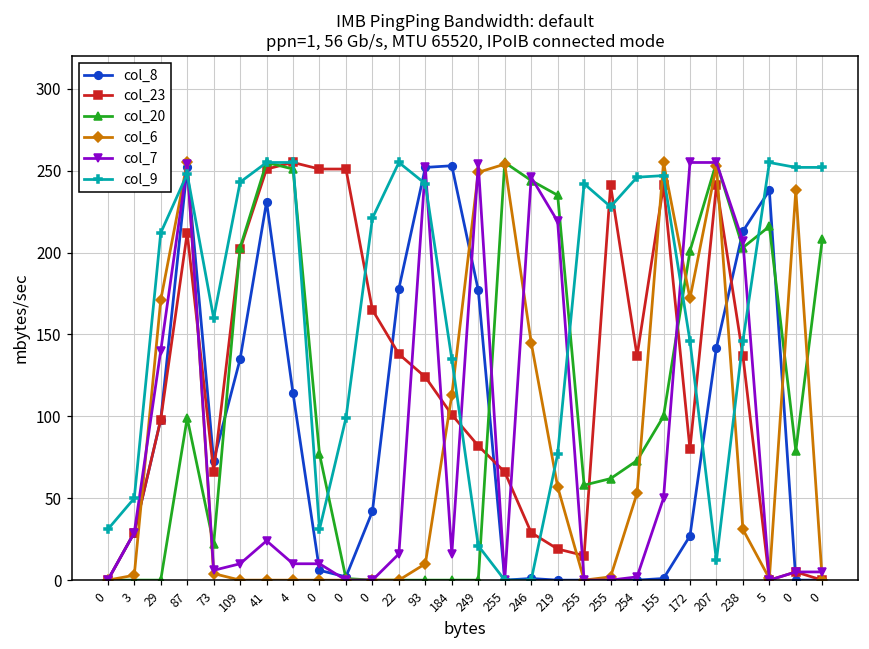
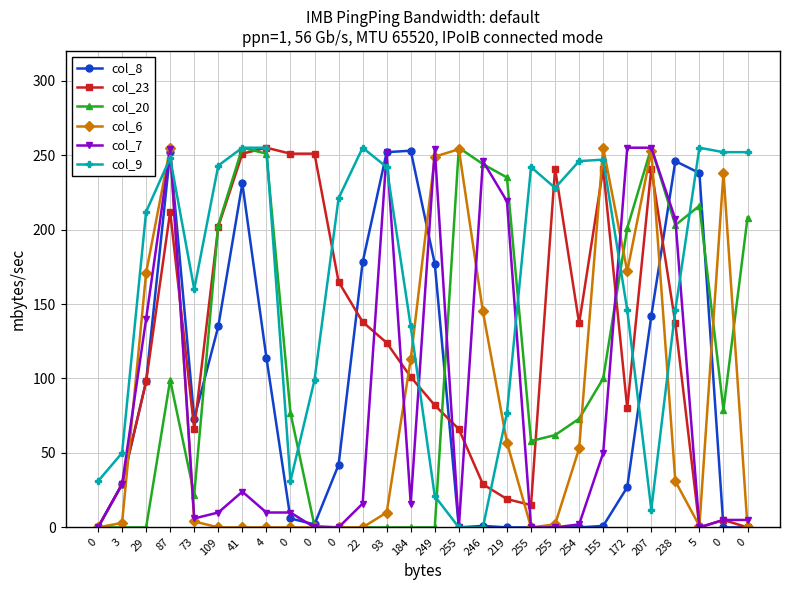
col_8, 238: 213 -> 246
